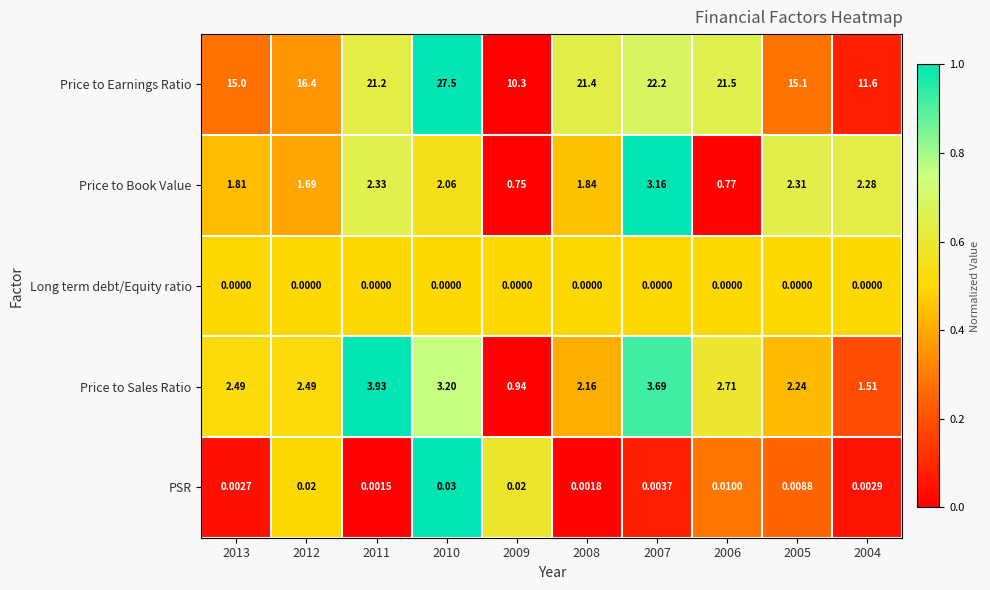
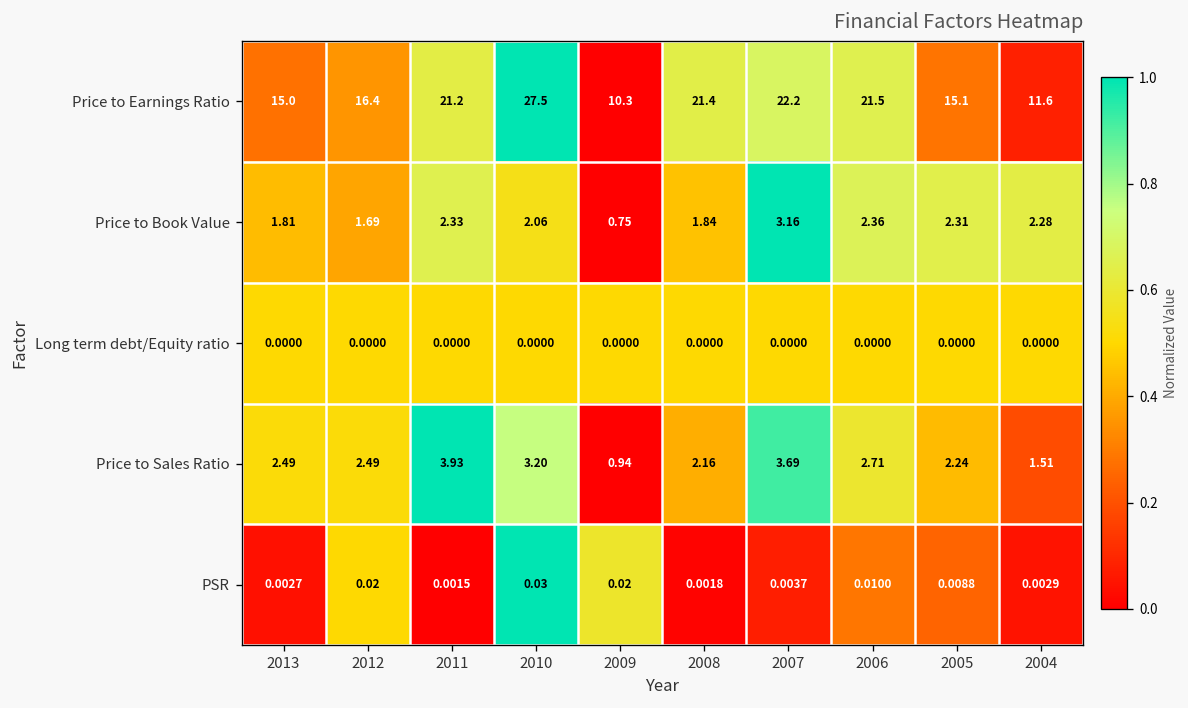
Price to Book Value, 2006: 0.77 -> 2.36
